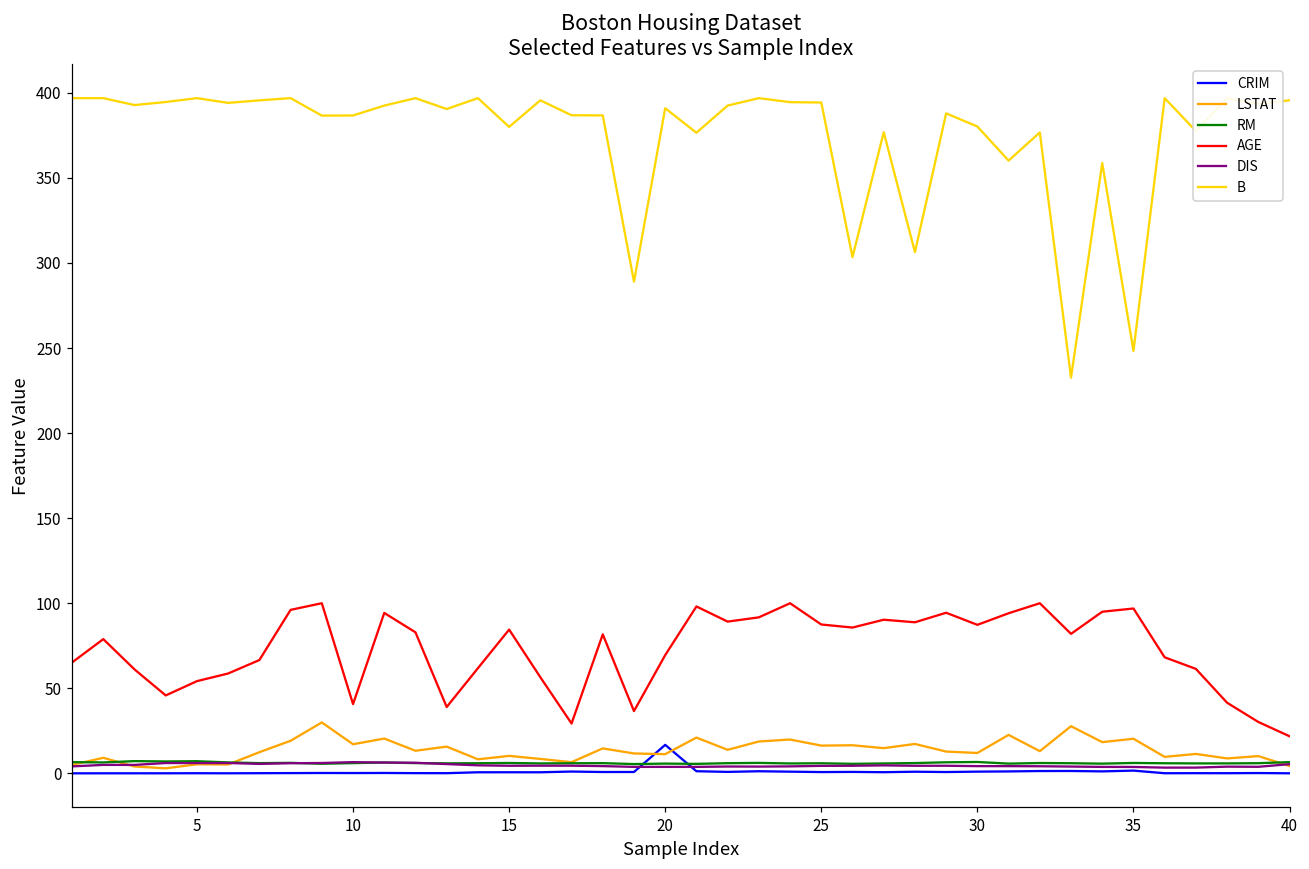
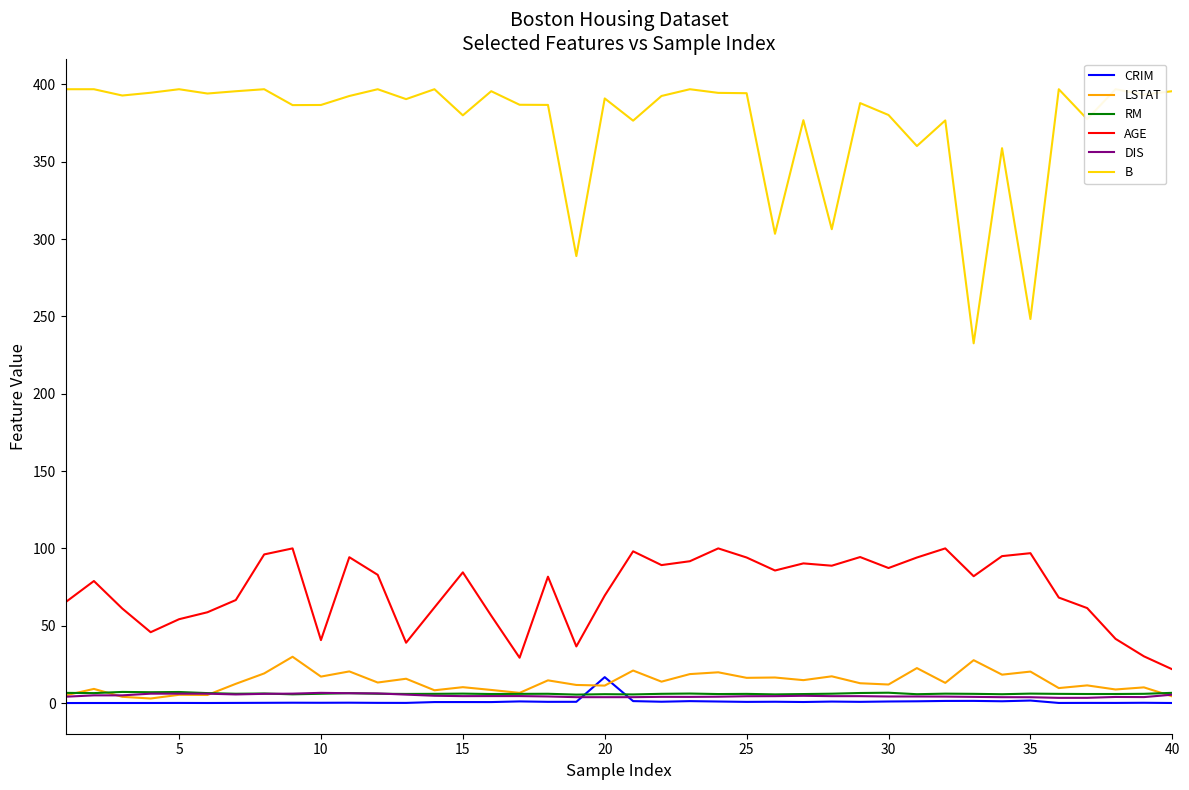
AGE, 25: 88 -> 94
